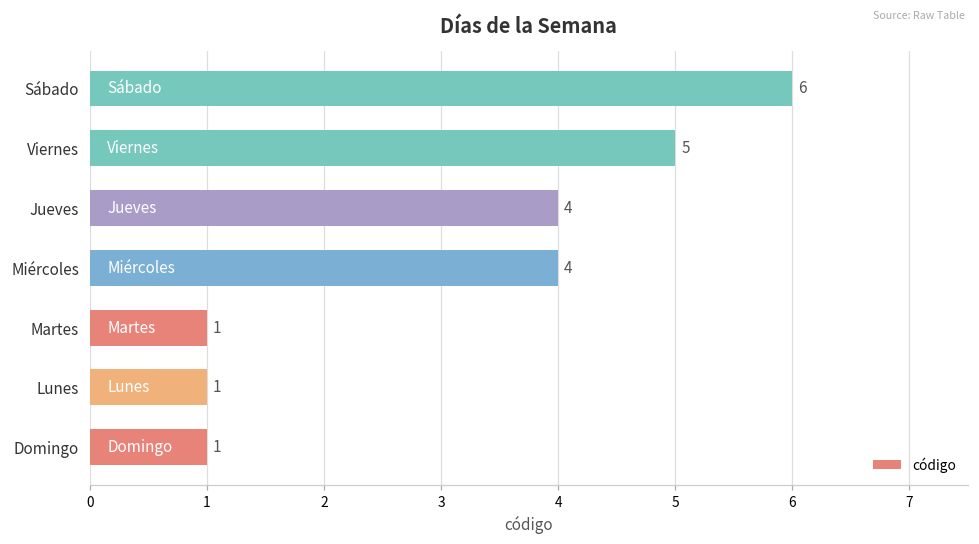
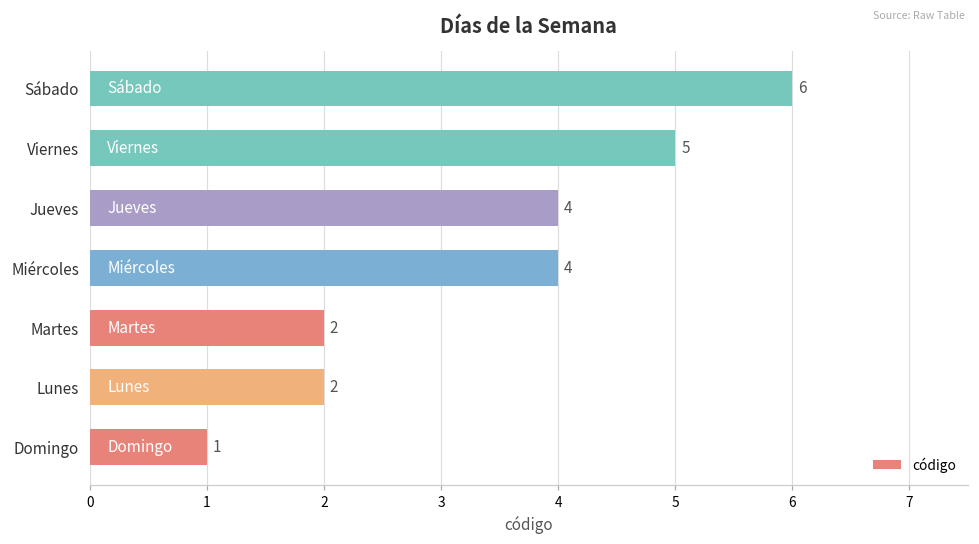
Martes: 1 -> 2
Lunes: 1 -> 2
